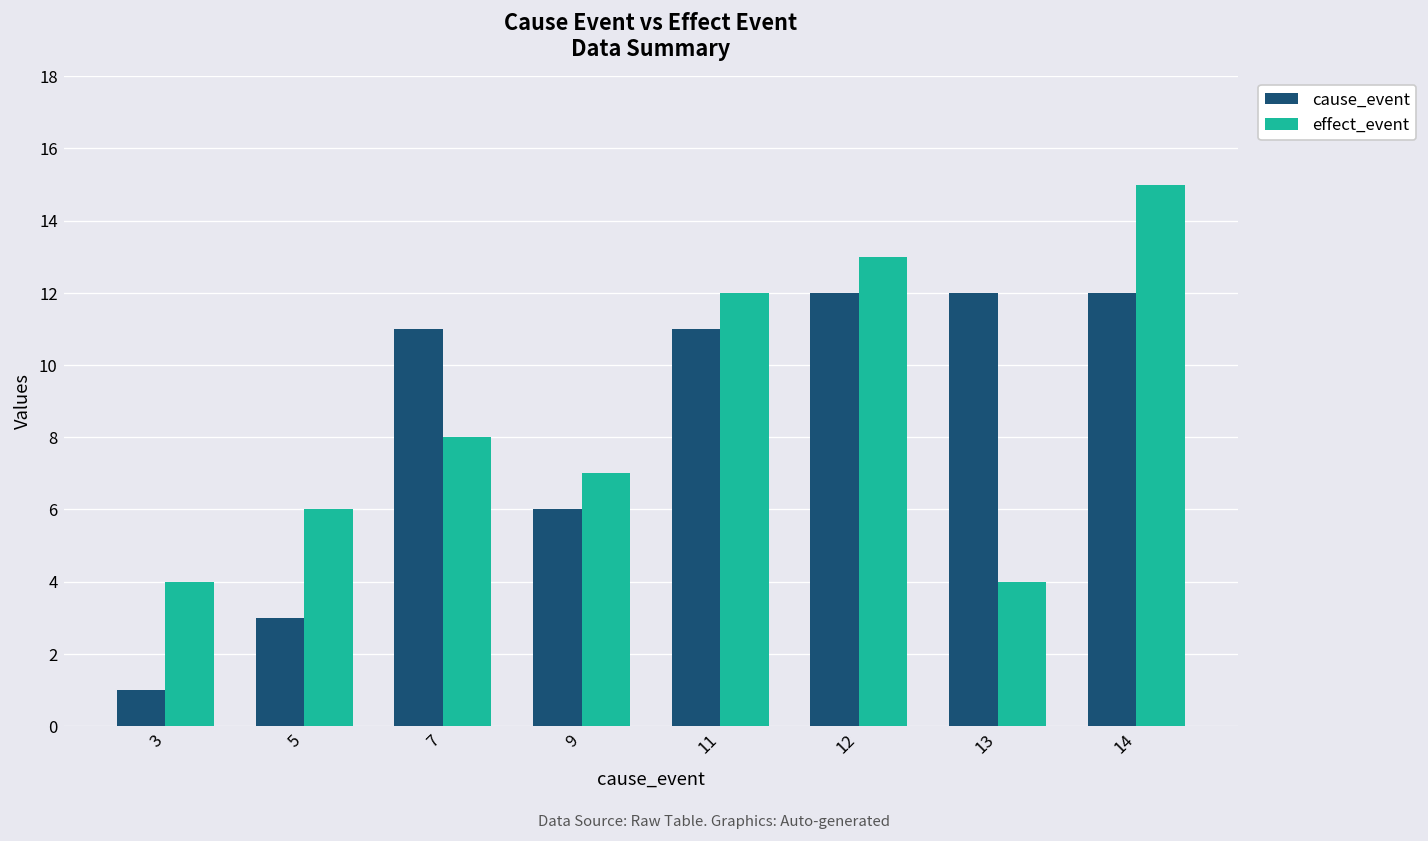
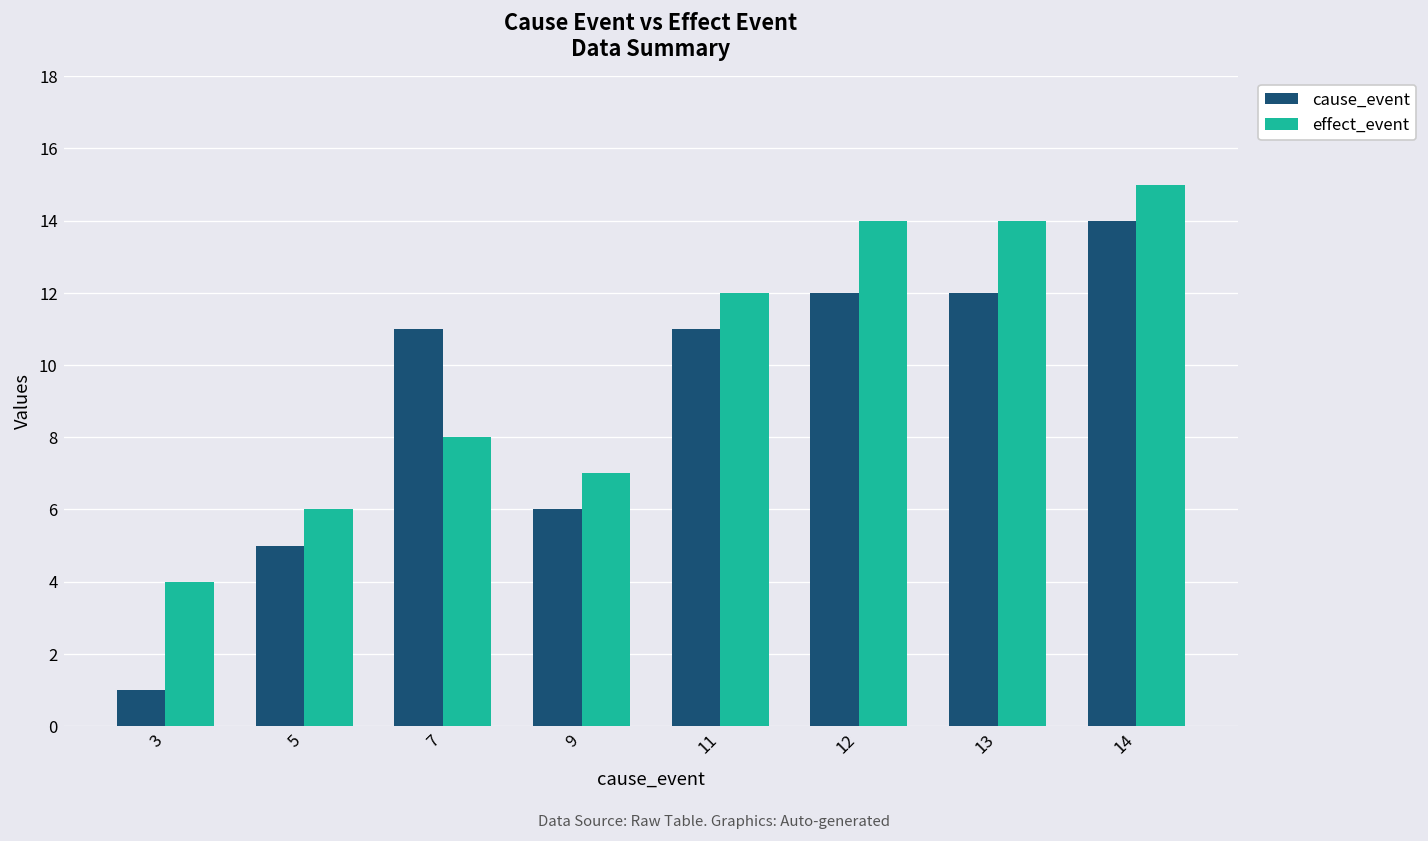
cause_event, 5: 3 -> 5
effect_event, 12: 13 -> 14
effect_event, 13: 4 -> 14
cause_event, 14: 12 -> 14
